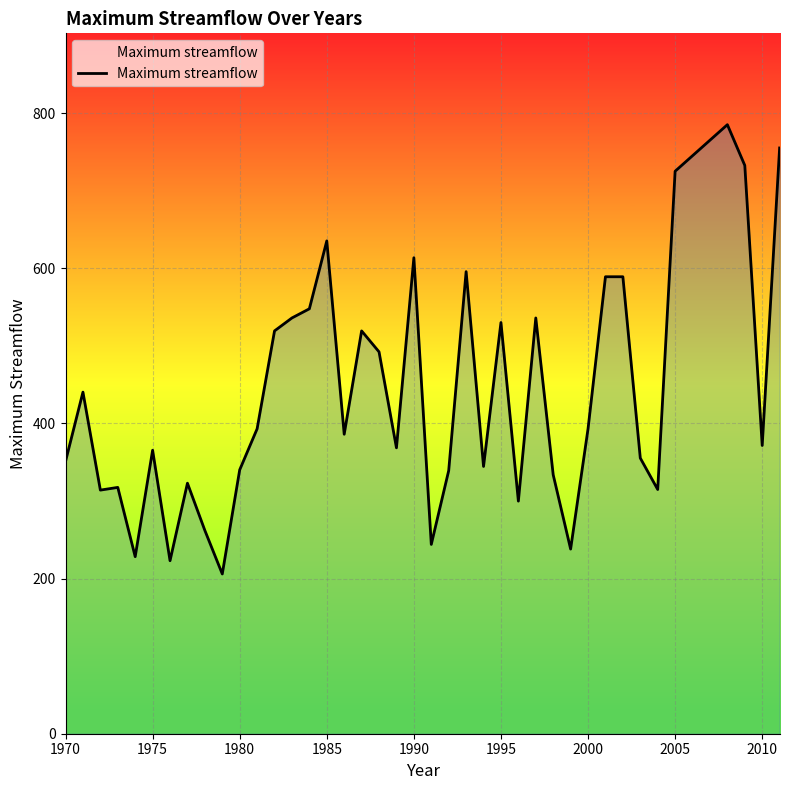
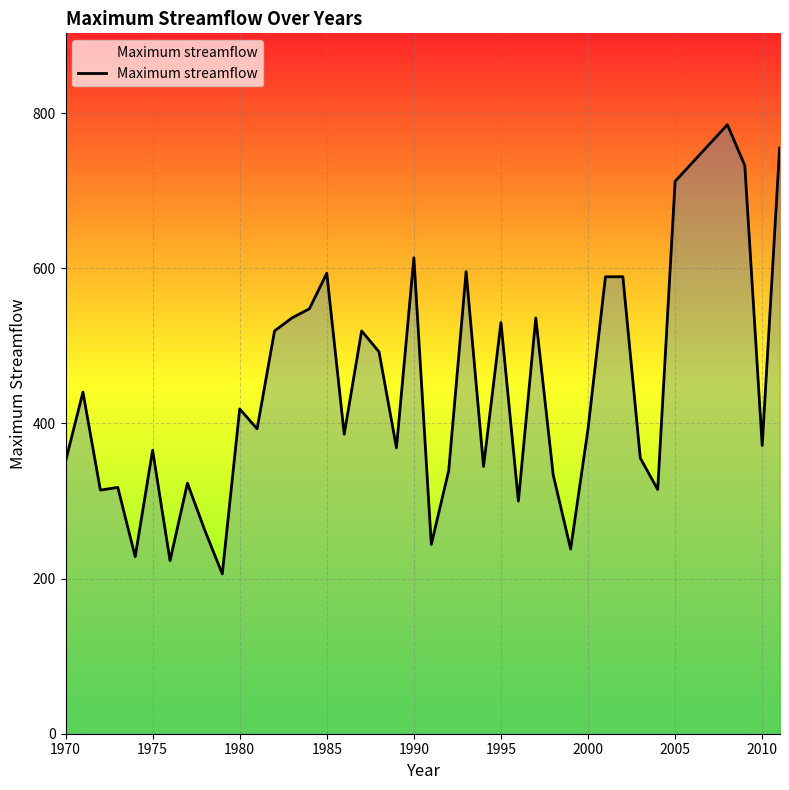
1980: 340 -> 420
1985: 640 -> 590
2005: 730 -> 710
